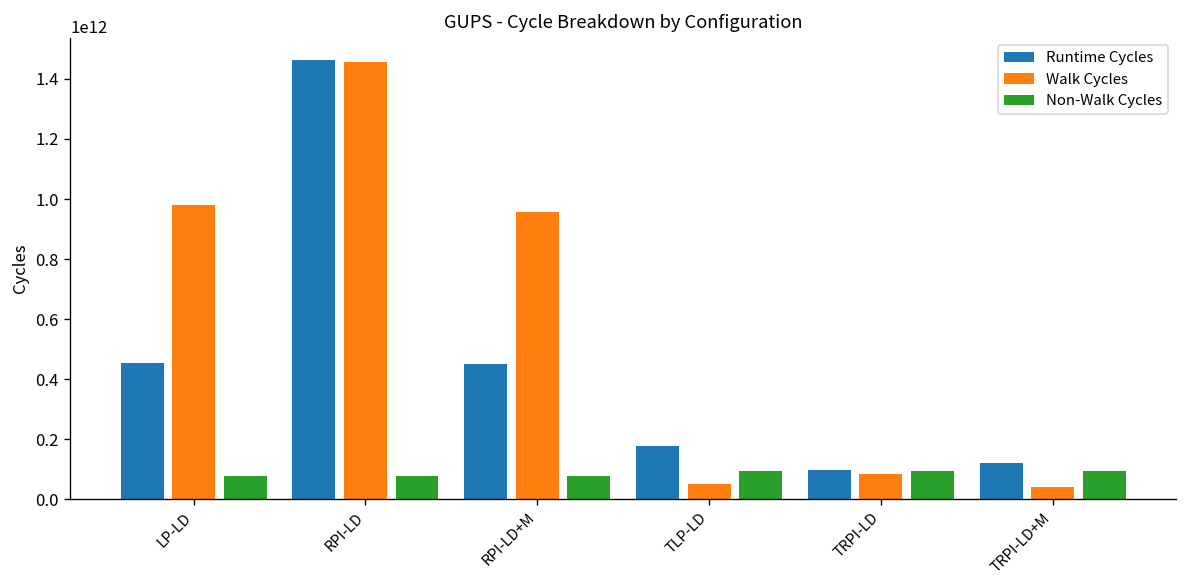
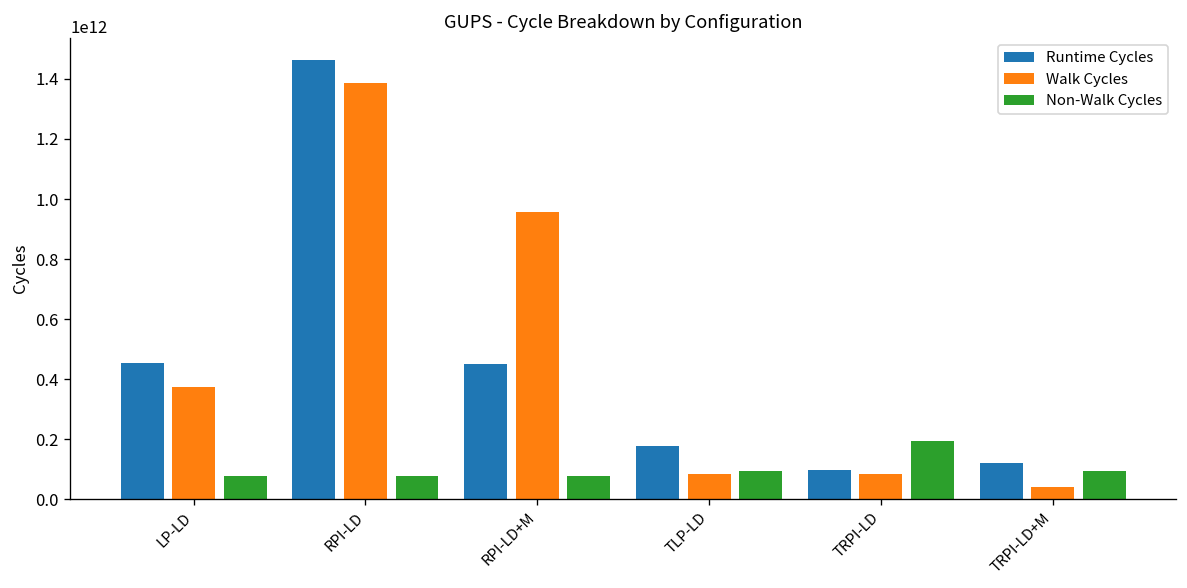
Walk Cycles, LP-LD: 980000000000 -> 370000000000
Walk Cycles, RPI-LD: 1460000000000 -> 1390000000000
Walk Cycles, TLP-LD: 50000000000 -> 80000000000
Non-Walk Cycles, TRPI-LD: 90000000000 -> 190000000000
